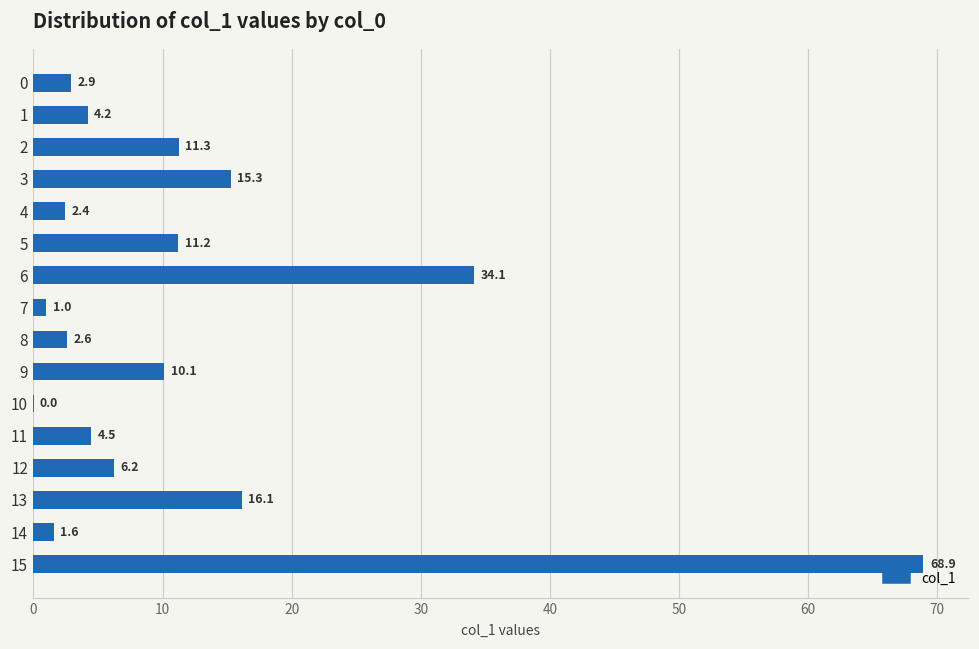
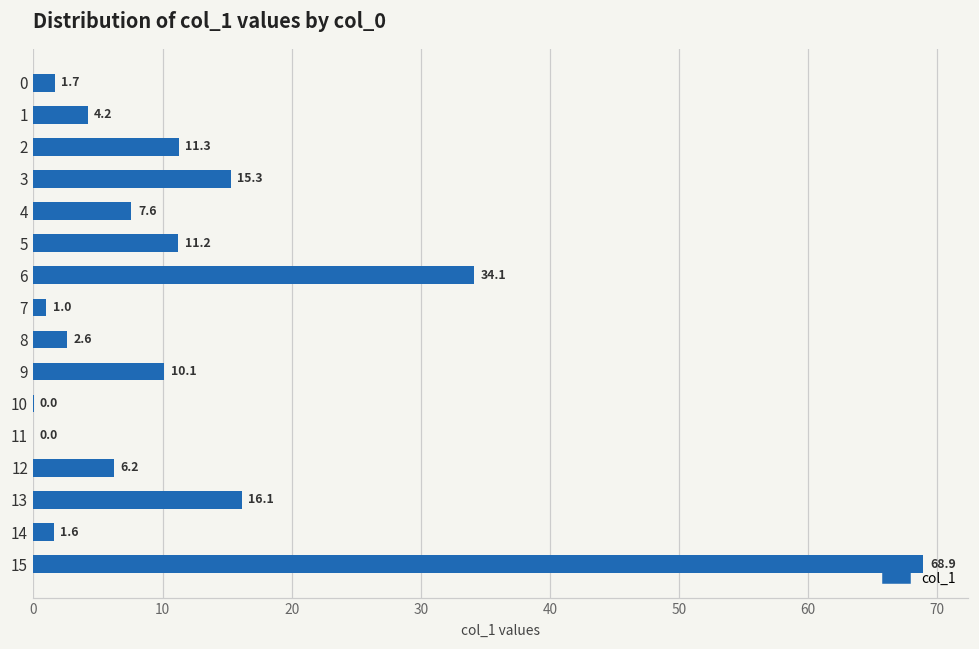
0: 2.9 -> 1.7
4: 2.4 -> 7.6
11: 4.5 -> 0.0
